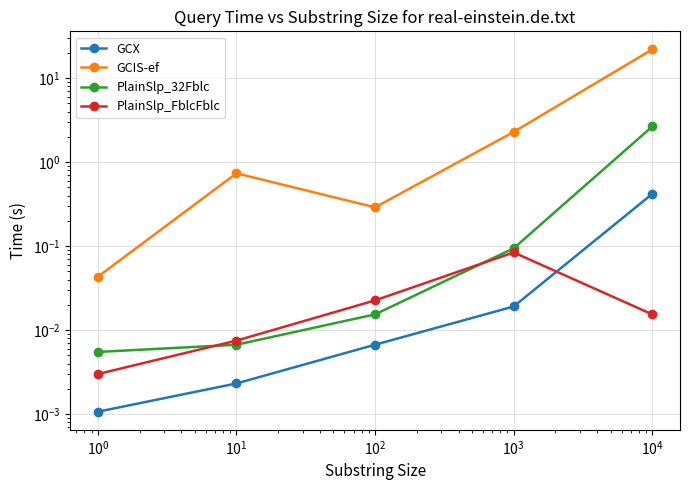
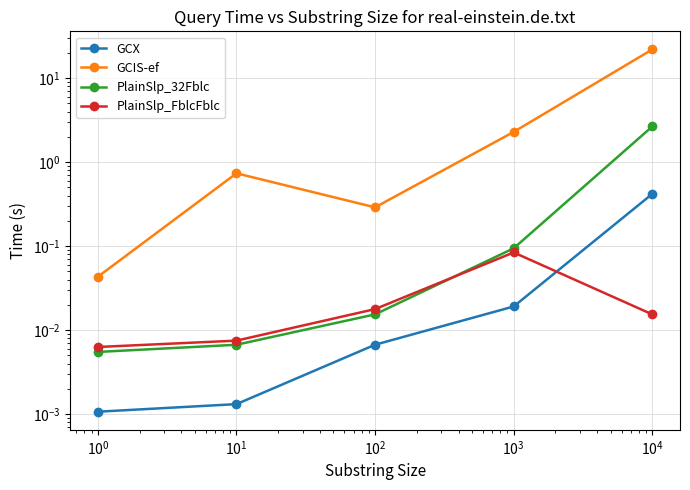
PlainSlp_FblcFblc, 10^0: 0.0030 -> 0.006
GCX, 10^1: 0.0023 -> 0.0013
PlainSlp_FblcFblc, 10^2: 0.023 -> 0.018
